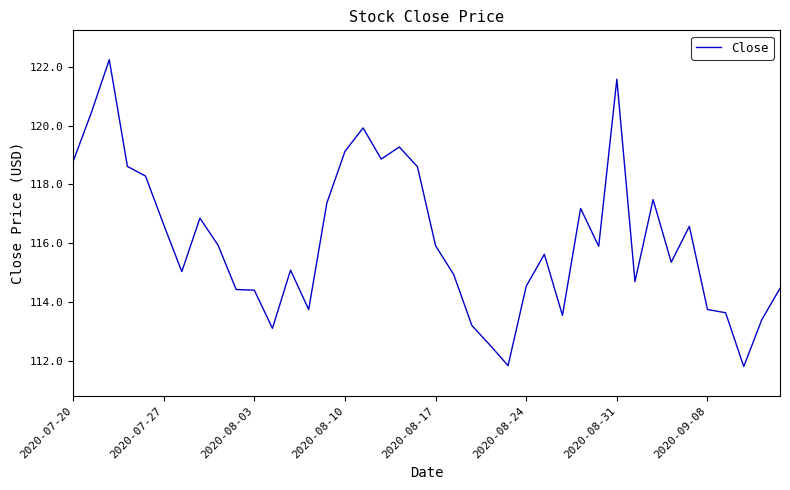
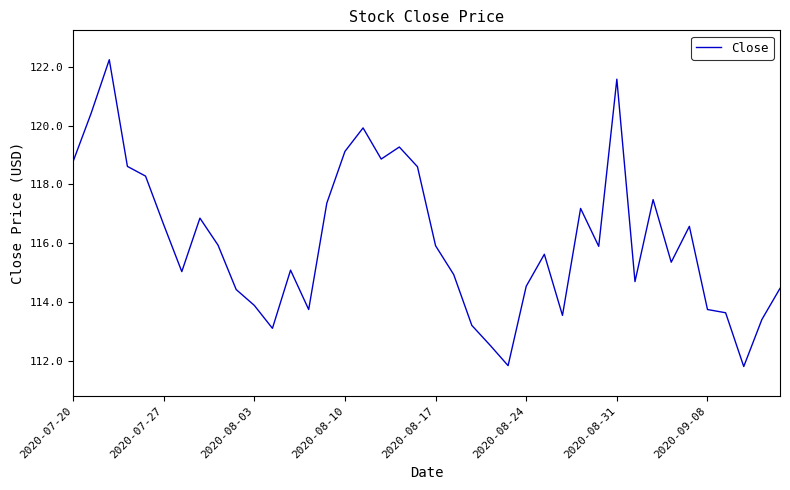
2020-08-03: 114.4 -> 113.9
